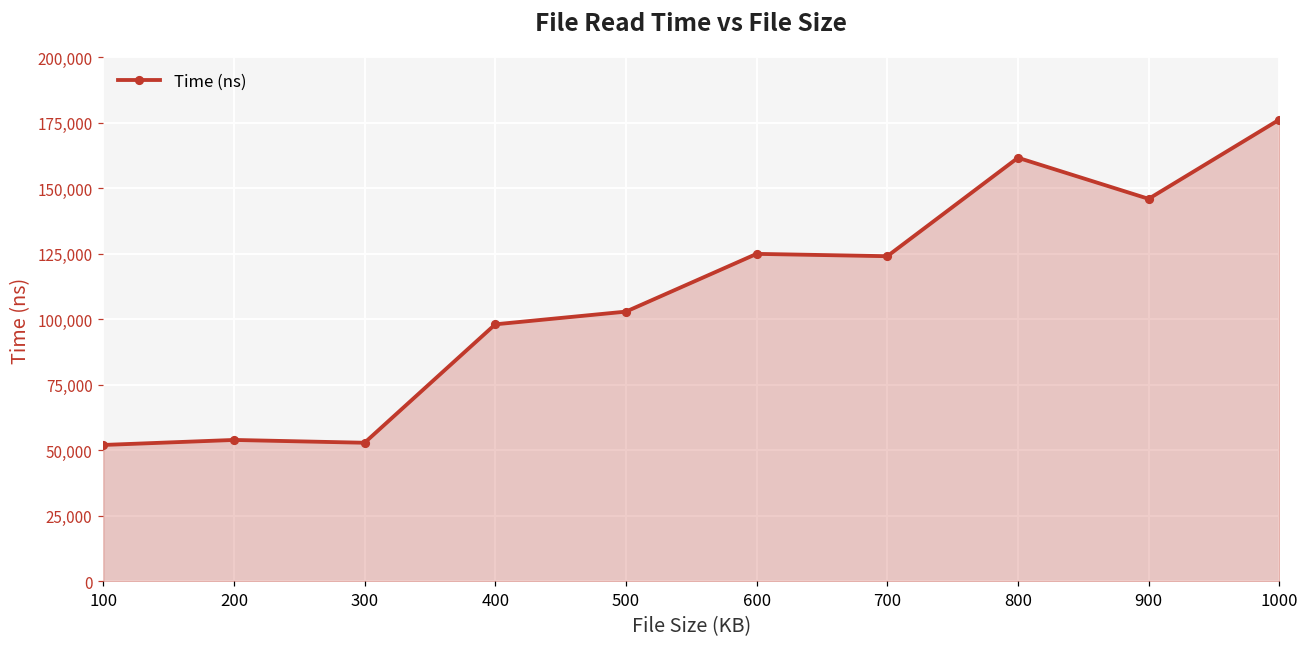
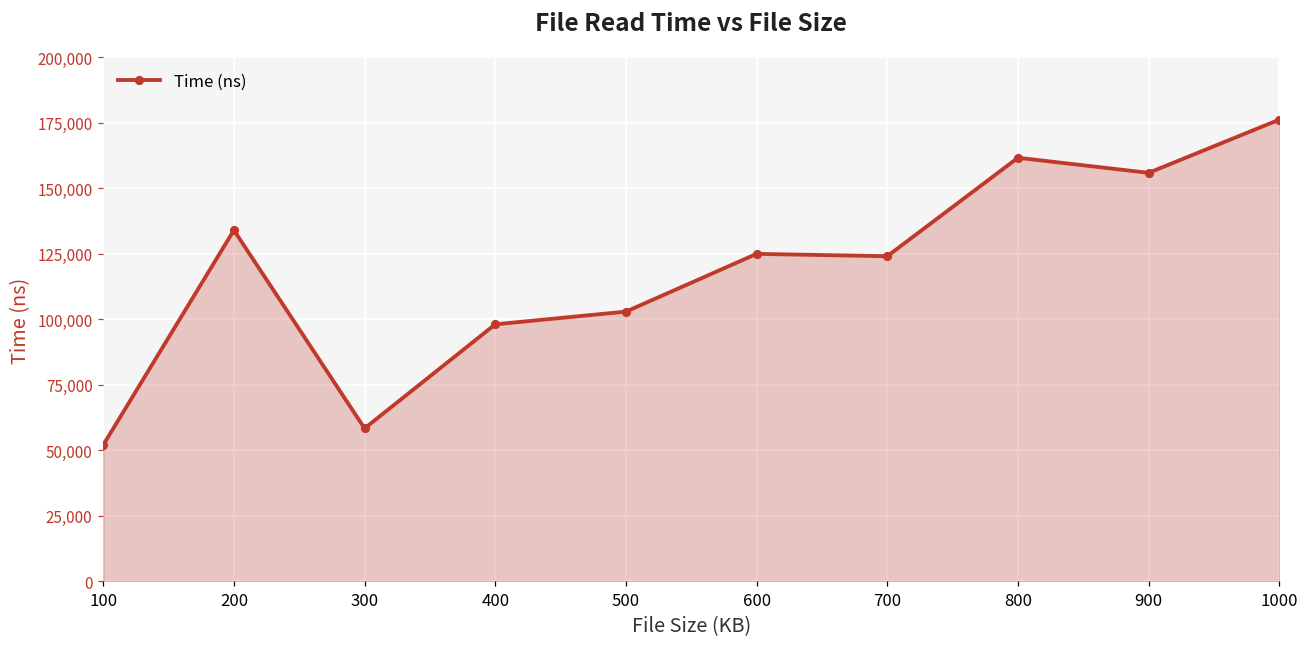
200: 54,000 -> 134,000
300: 53,000 -> 58,000
900: 146,000 -> 156,000
